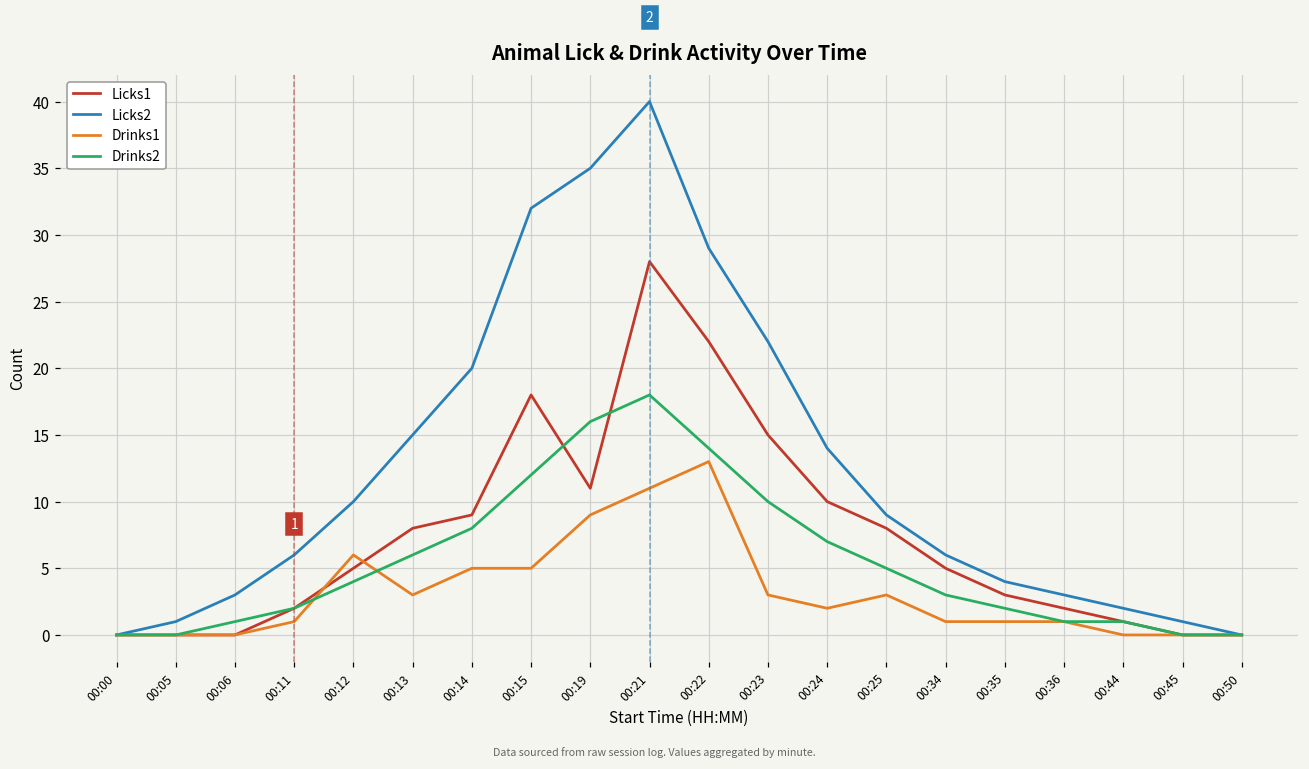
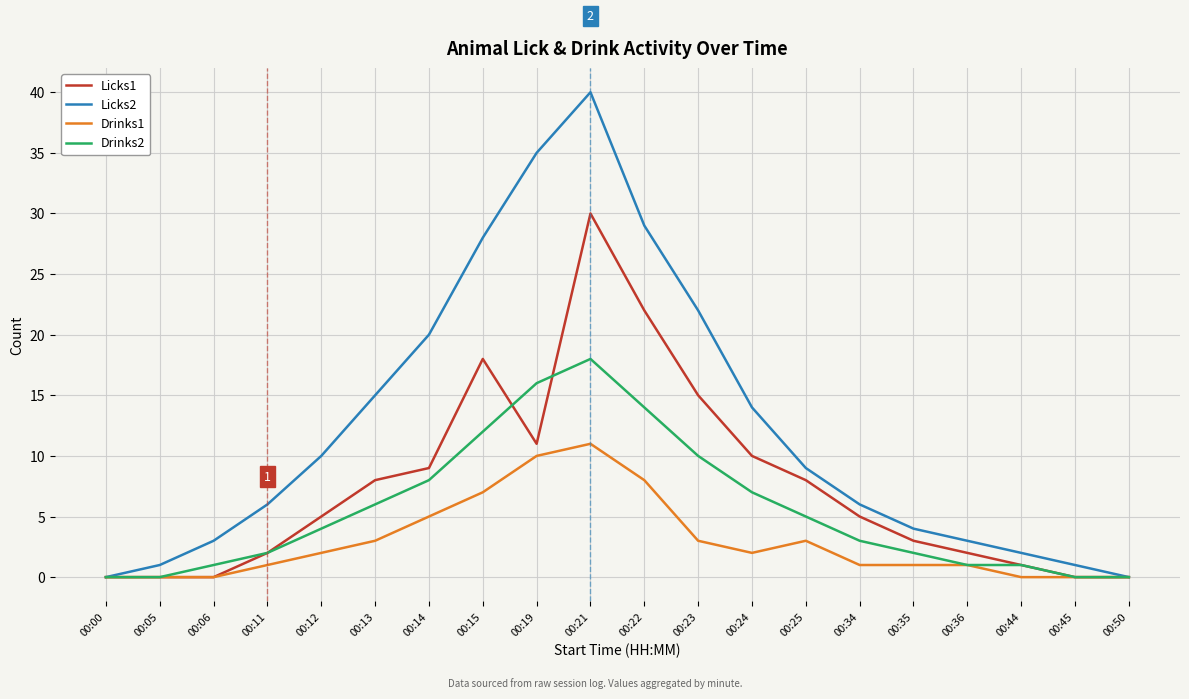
Drinks1, 00:12: 6 -> 2
Licks2, 00:15: 32 -> 28
Drinks1, 00:15: 5 -> 7
Drinks1, 00:19: 9 -> 10
Licks1, 00:21: 28 -> 30
Drinks1, 00:22: 13 -> 8
